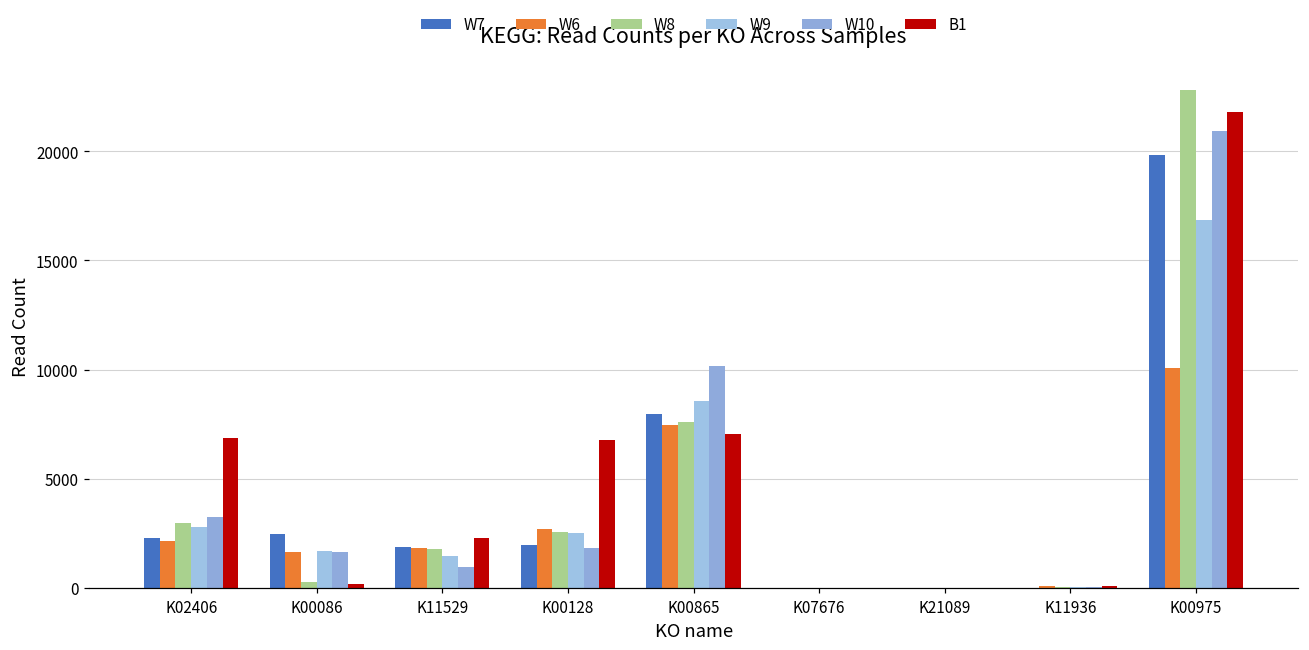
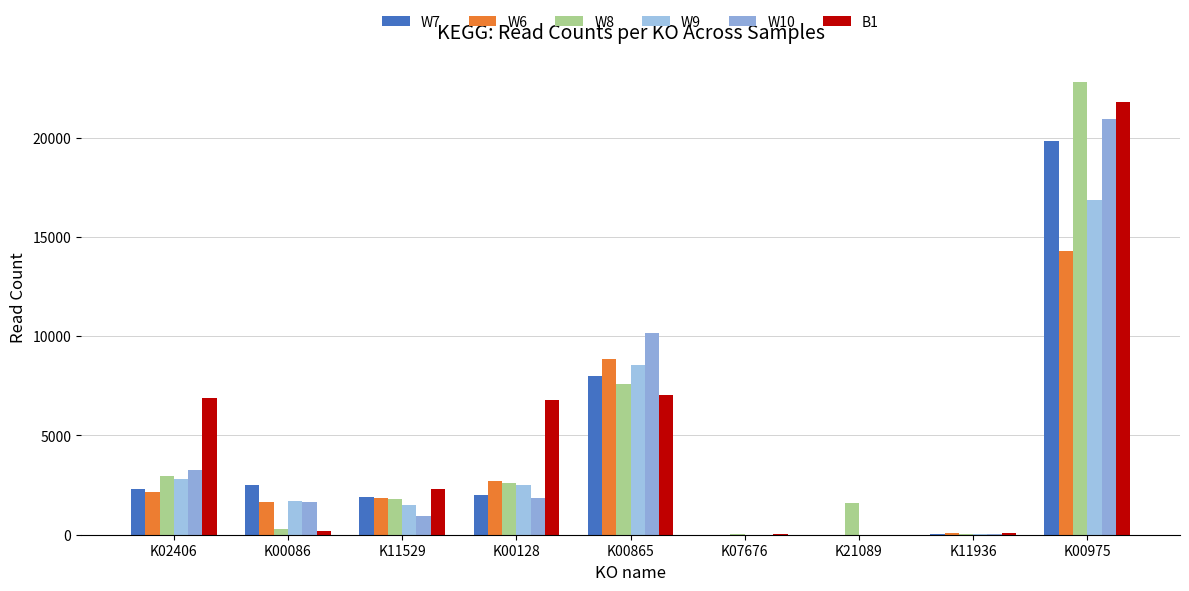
W6, K00865: 7400 -> 8800
W8, K21089: 0 -> 1600
W6, K00975: 10100 -> 14300
